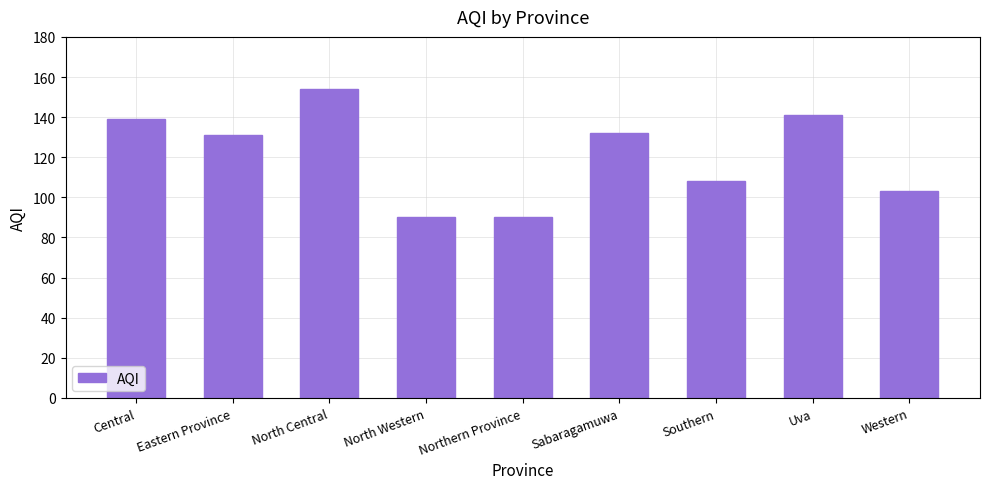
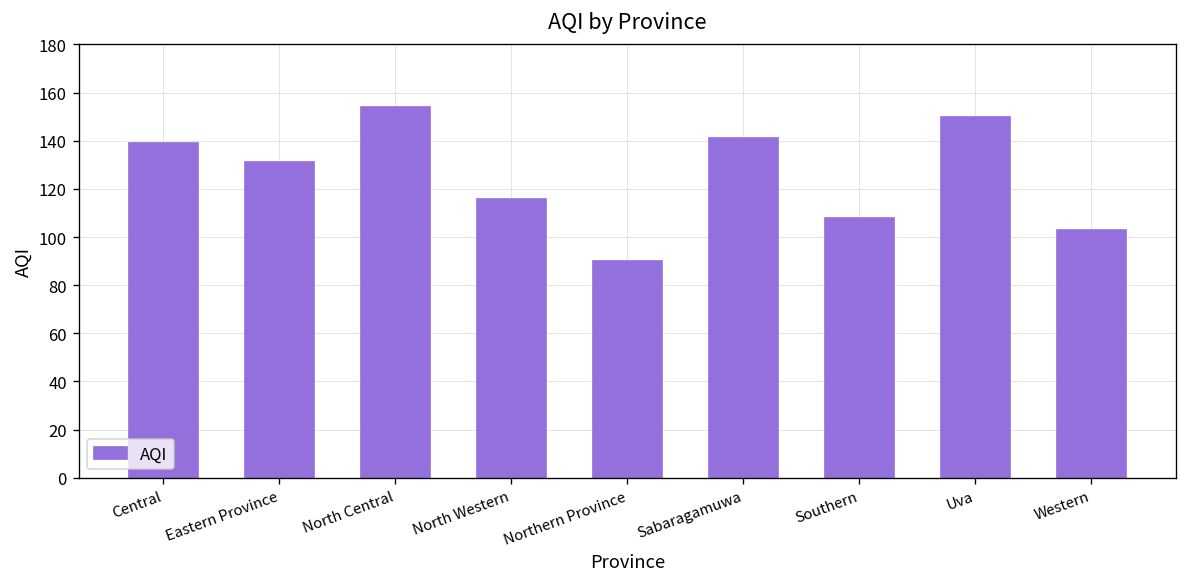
North Western: 90 -> 116
Sabaragamuwa: 132 -> 141
Uva: 141 -> 150
